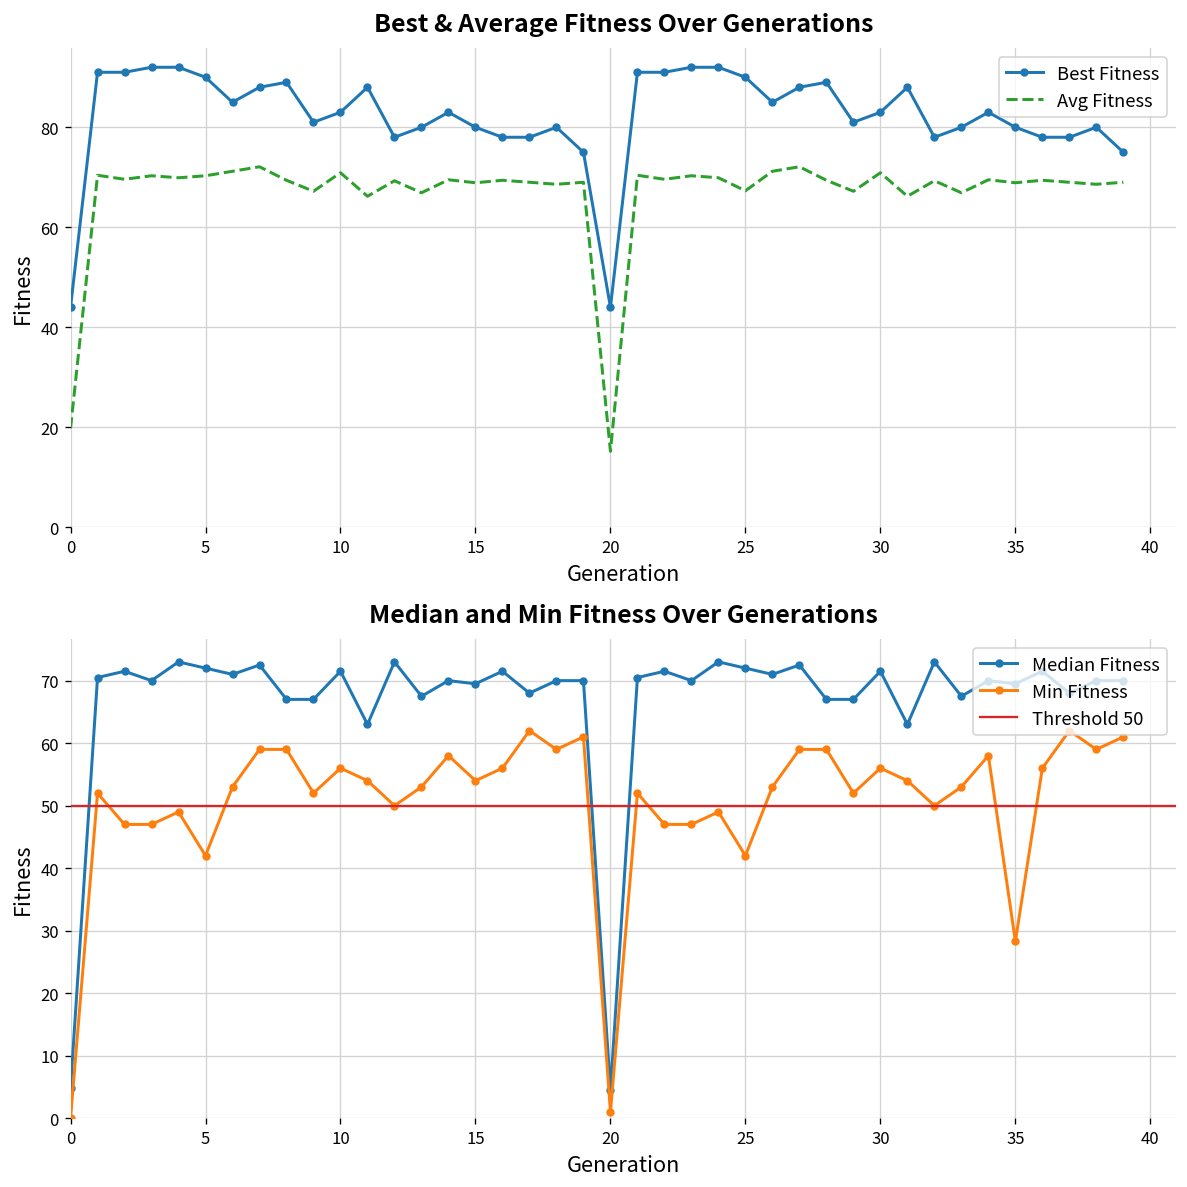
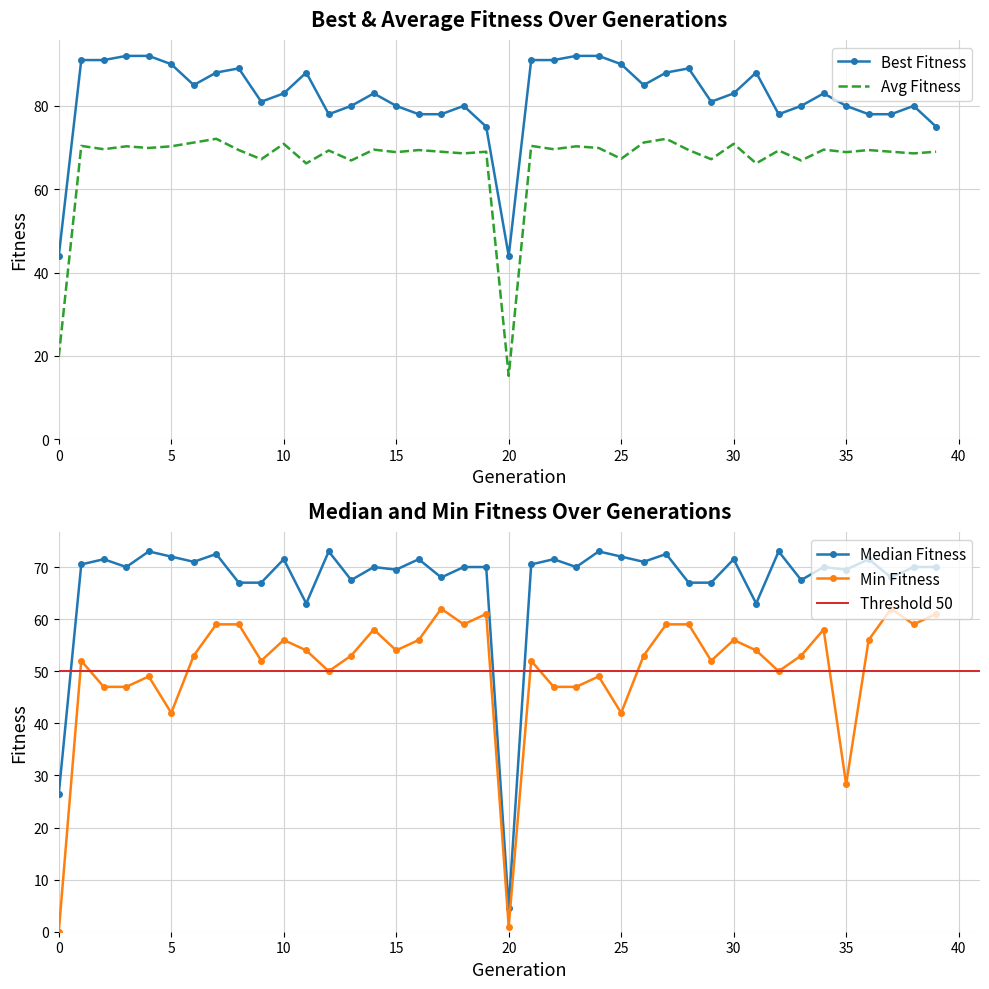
Median and Min Fitness Over Generations, Median Fitness, 0: 5 -> 27
